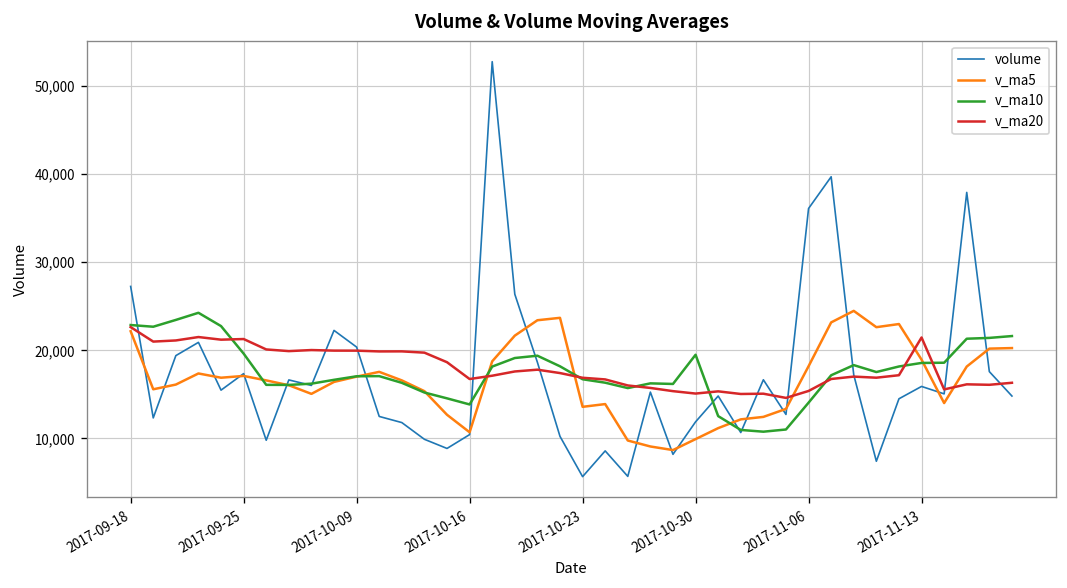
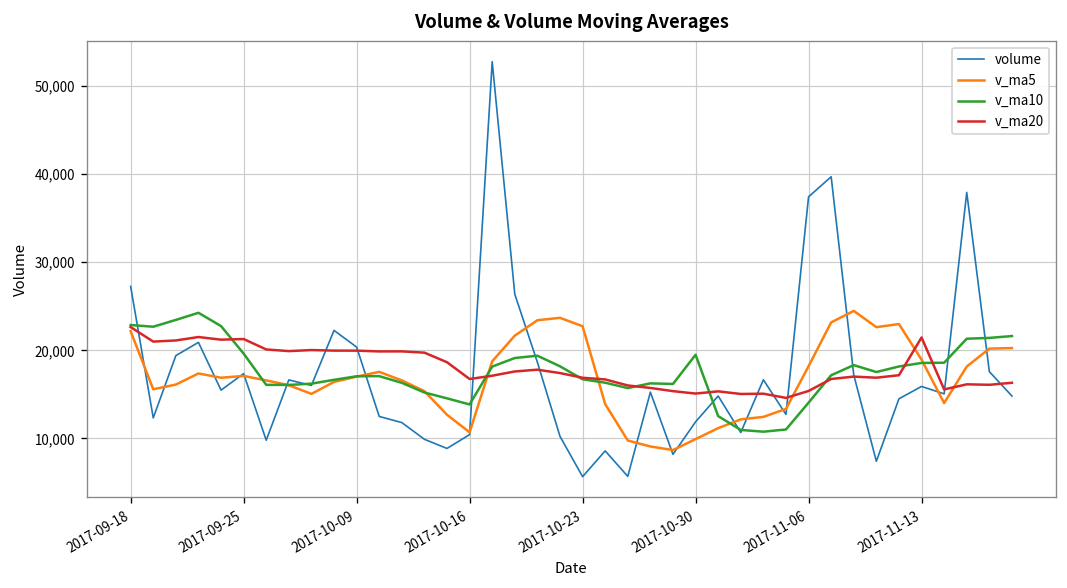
v_ma5, 2017-10-23: 14,000 -> 23,000
volume, 2017-11-06: 36,000 -> 37,000
